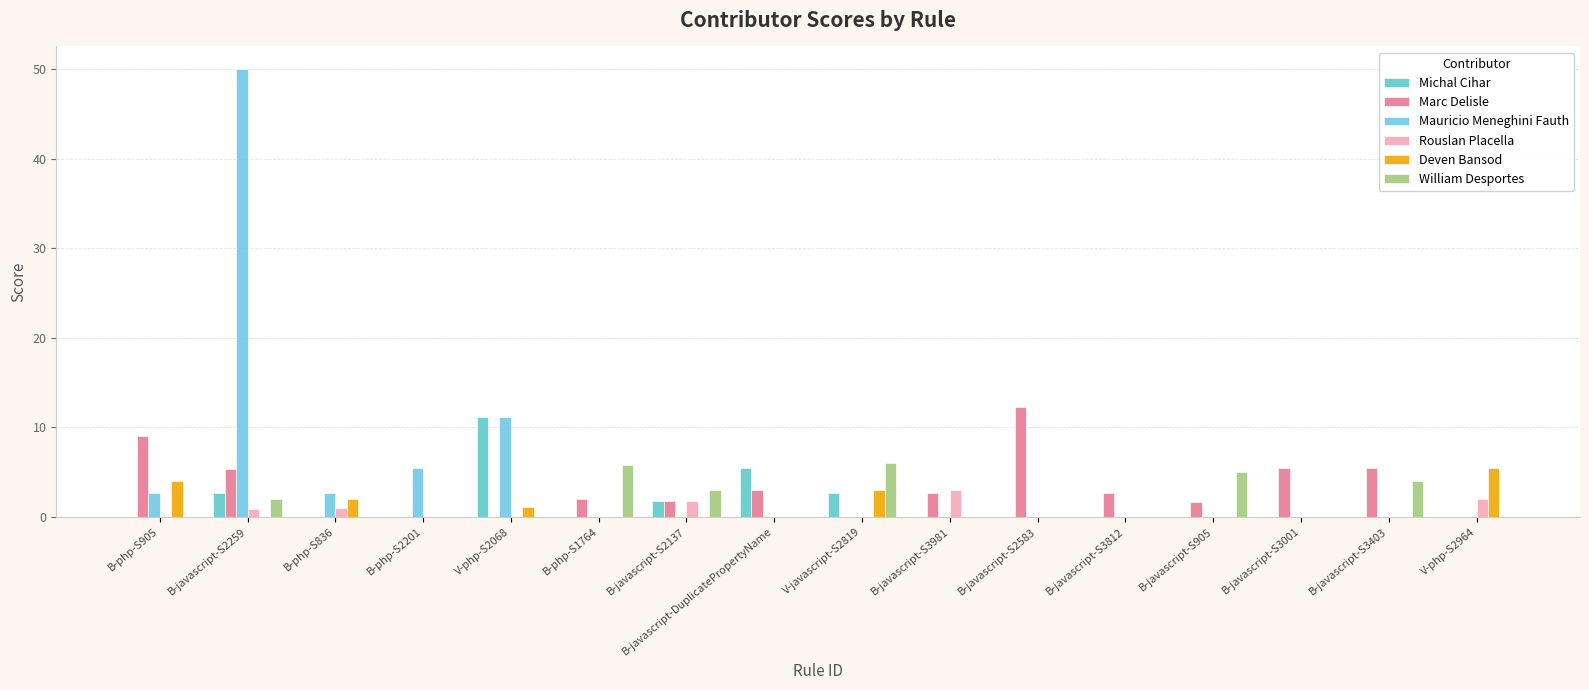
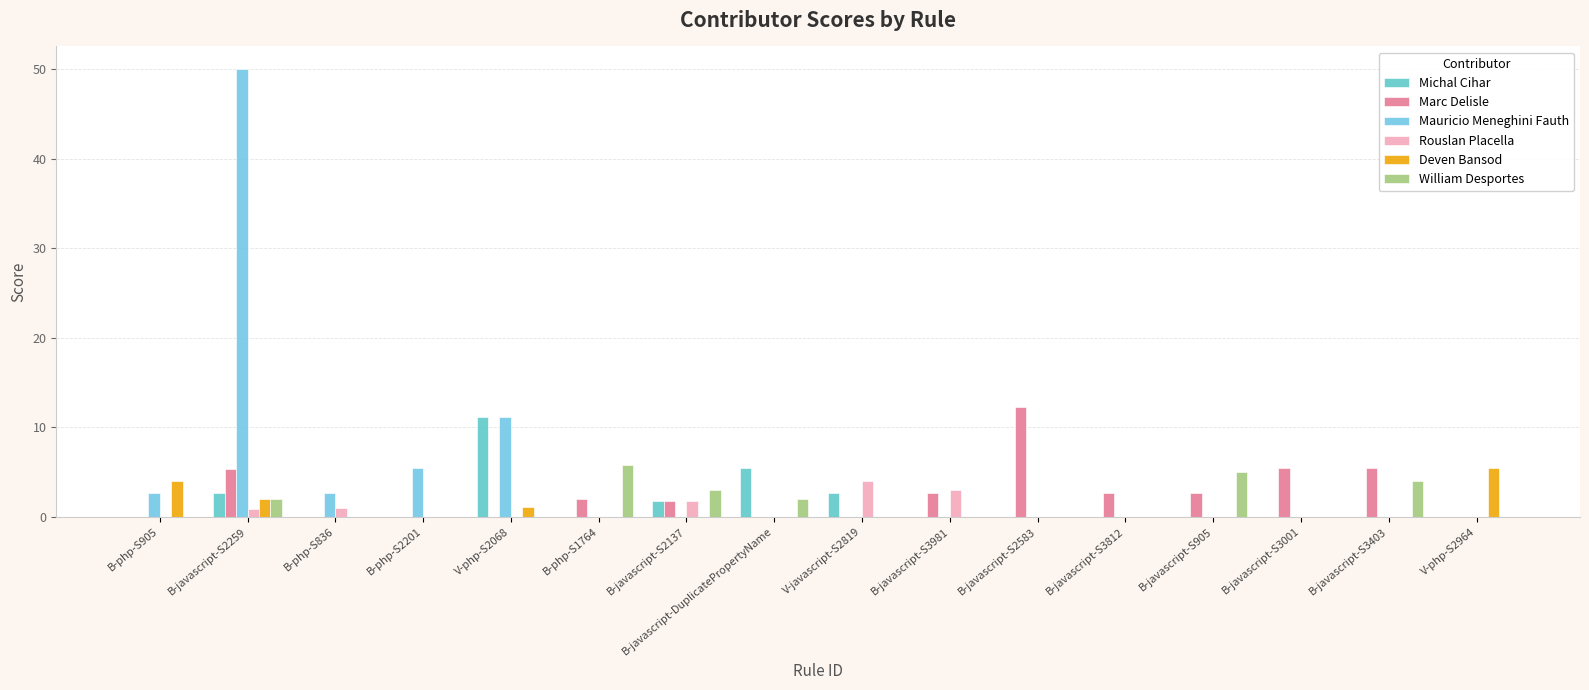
Marc Delisle, B-php-S905: 9 -> 0
Deven Bansod, B-javascript-S2259: 0 -> 2
Deven Bansod, B-php-S836: 2 -> 0
Marc Delisle, B-javascript-DuplicatePropertyName: 3 -> 0
William Desportes, B-javascript-DuplicatePropertyName: 0 -> 2
Rouslan Placella, V-javascript-S2819: 0 -> 4
Deven Bansod, V-javascript-S2819: 3 -> 0
William Desportes, V-javascript-S2819: 6 -> 0
Marc Delisle, B-javascript-S905: 2 -> 3
Rouslan Placella, V-php-S2964: 2 -> 0
